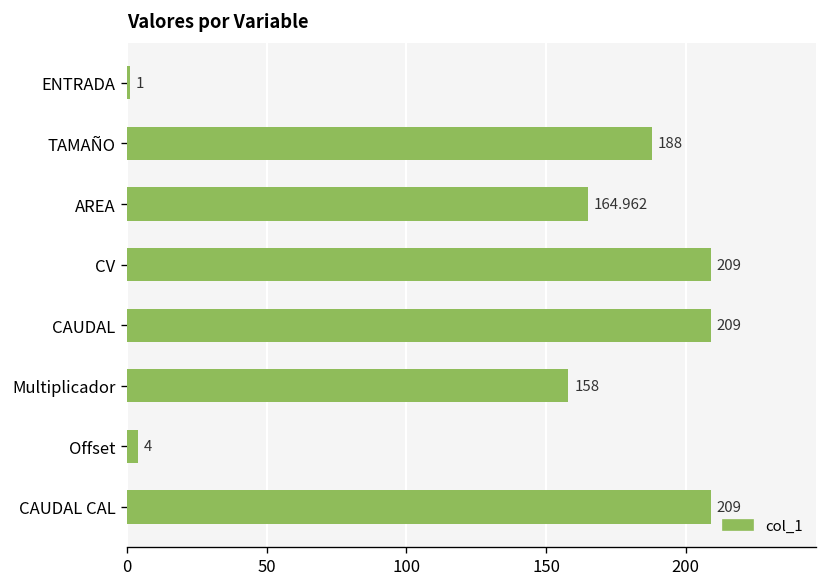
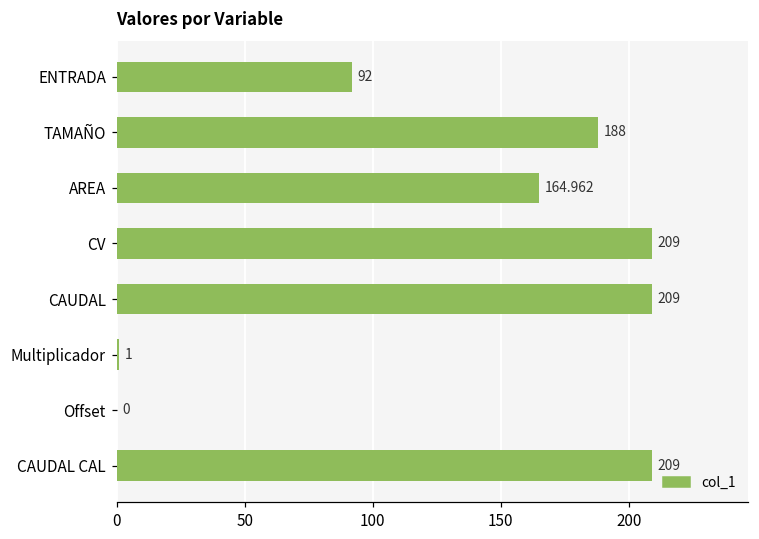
ENTRADA: 1 -> 92
Multiplicador: 158 -> 1
Offset: 4 -> 0
